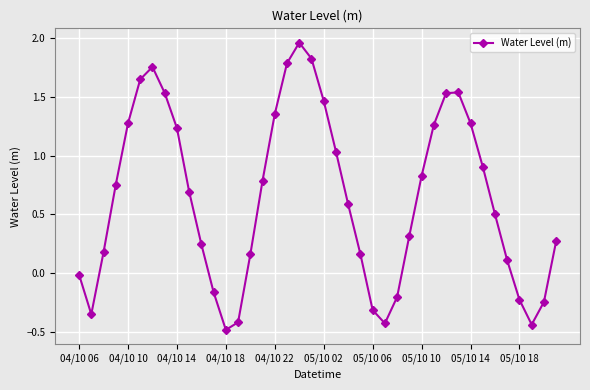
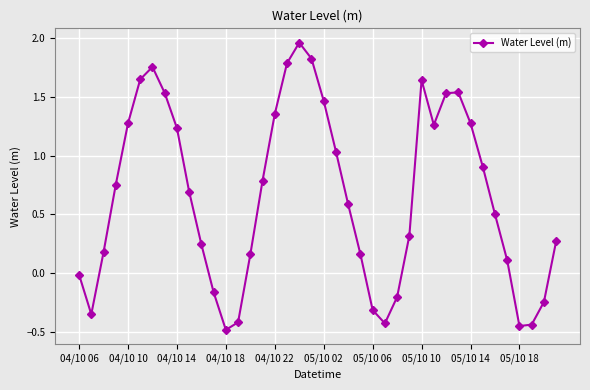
05/10 10: 0.83 -> 1.64
05/10 18: -0.23 -> -0.45
